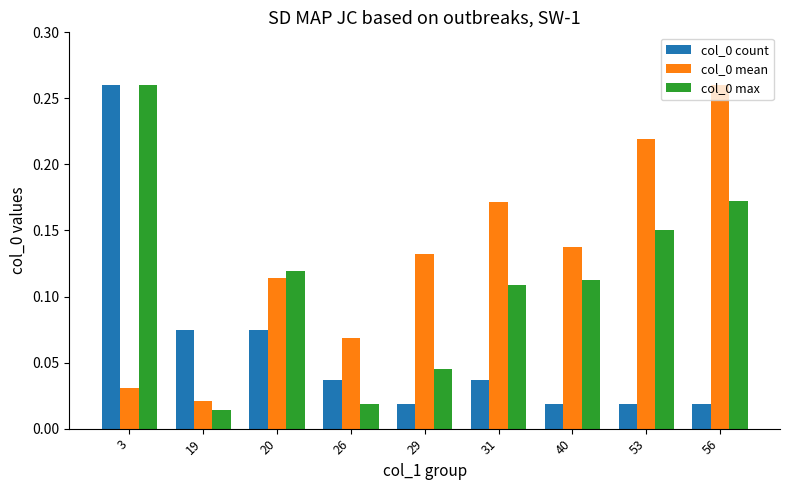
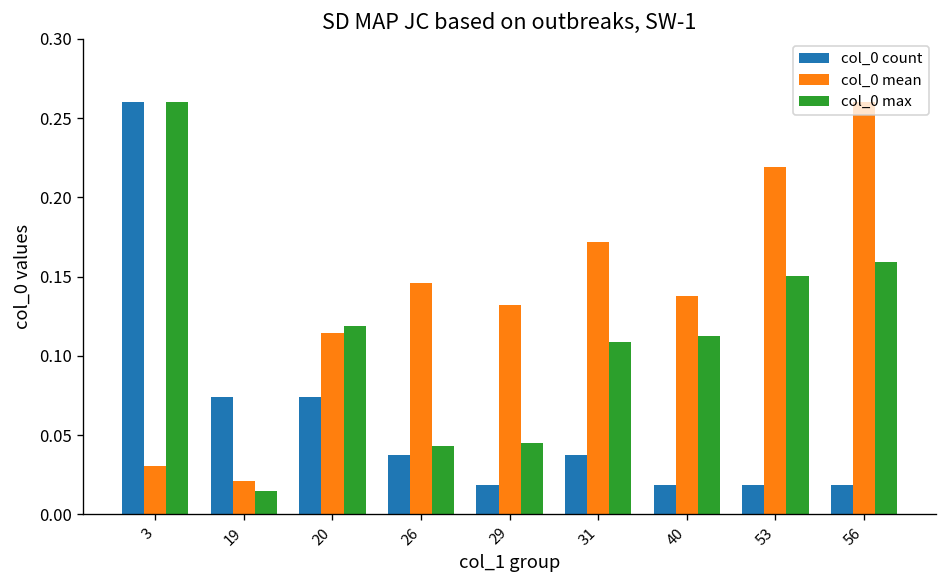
col_0 mean, 26: 0.069 -> 0.146
col_0 max, 26: 0.018 -> 0.043
col_0 max, 56: 0.172 -> 0.159
